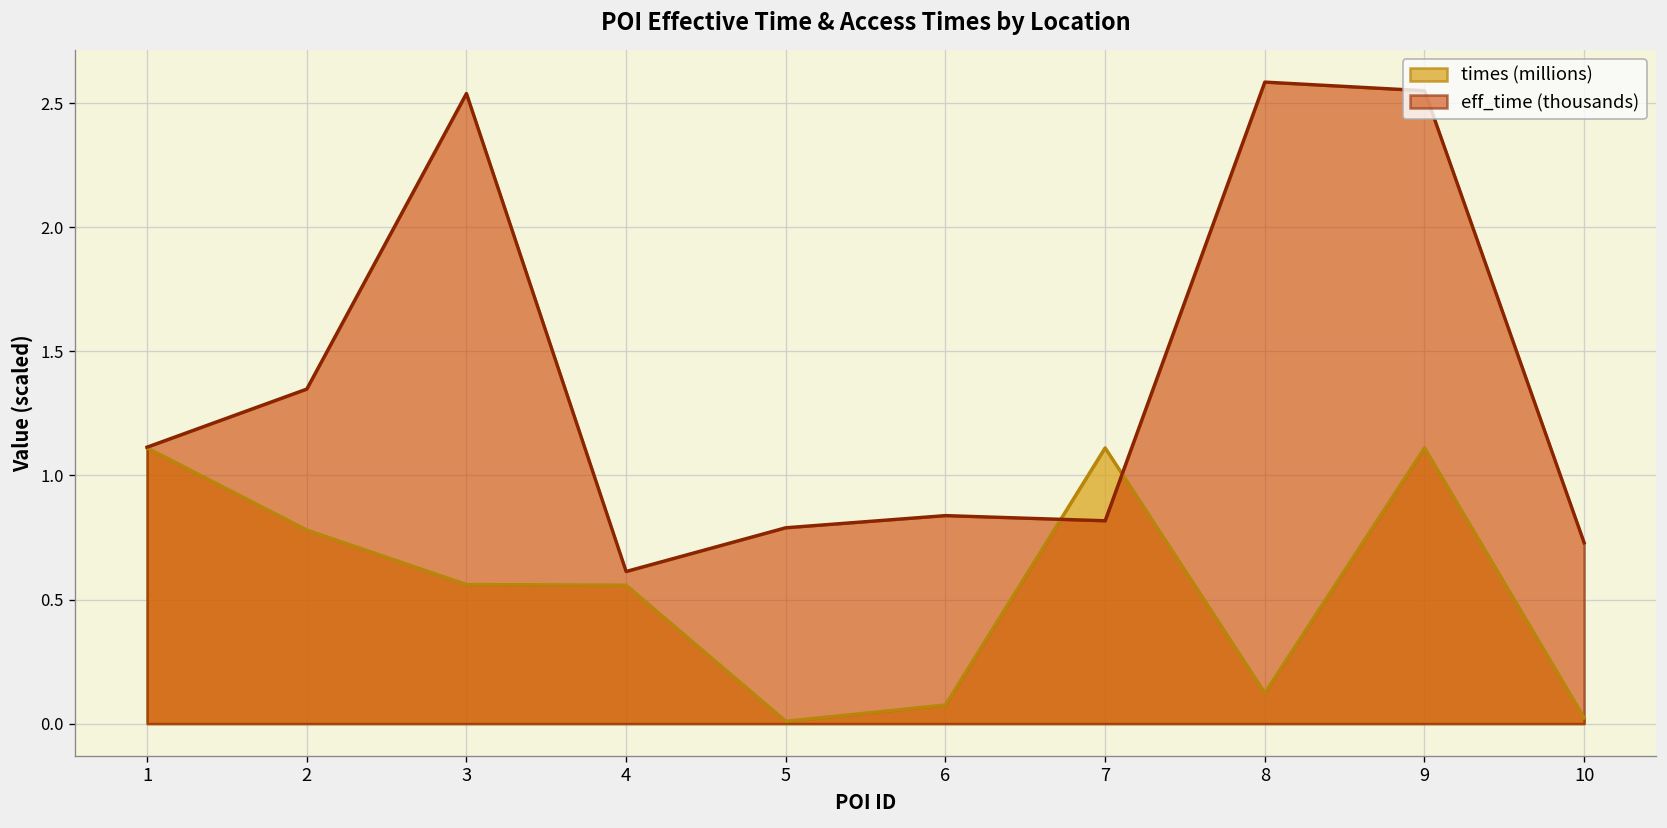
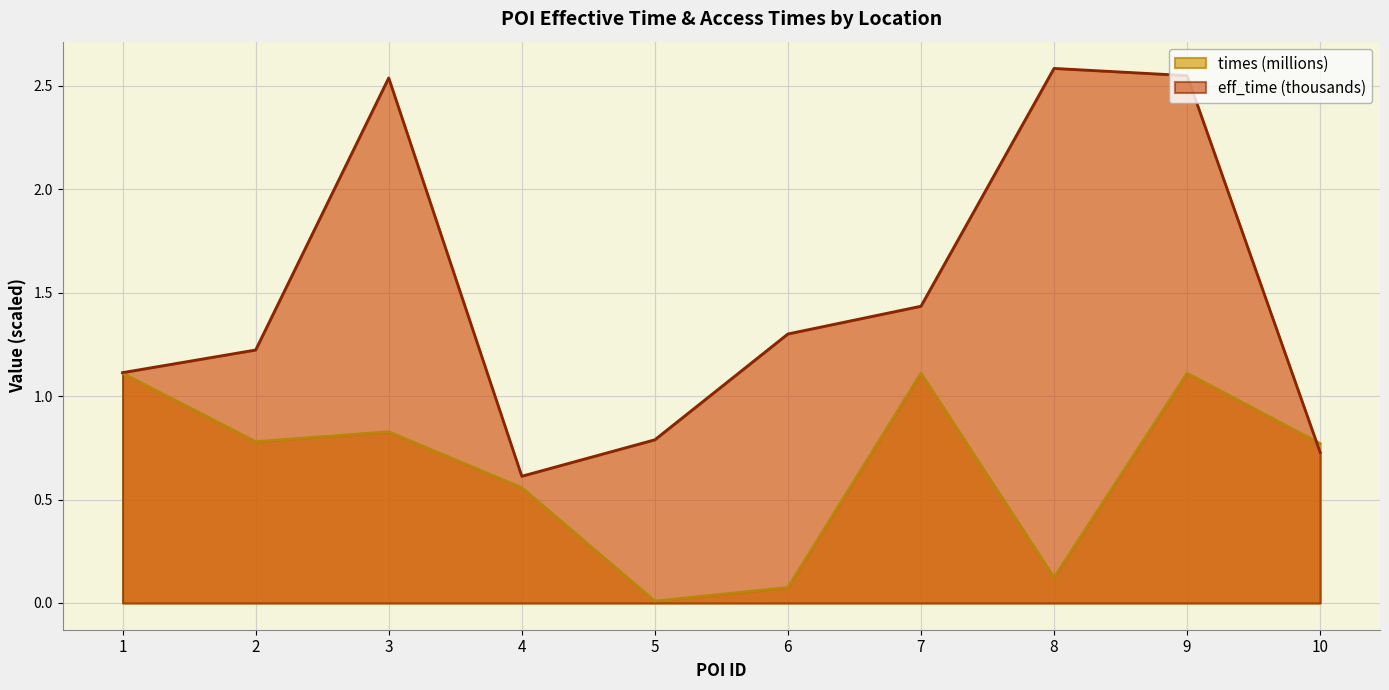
eff_time (thousands), 2: 1.35 -> 1.22
times (millions), 3: 0.56 -> 0.83
eff_time (thousands), 6: 0.84 -> 1.30
eff_time (thousands), 7: 0.82 -> 1.44
times (millions), 10: 0.02 -> 0.77
